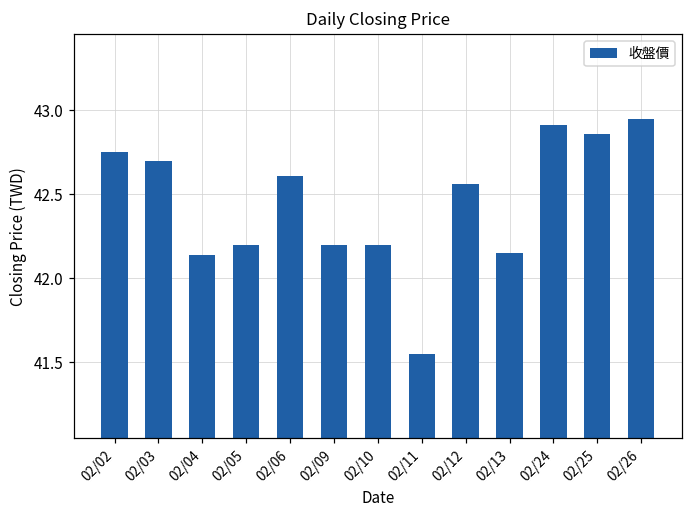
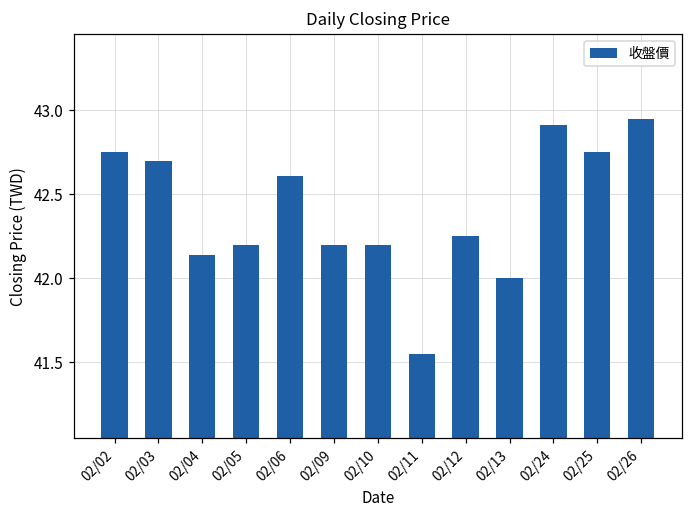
02/12: 42.56 -> 42.25
02/13: 42.15 -> 42.00
02/25: 42.86 -> 42.75
